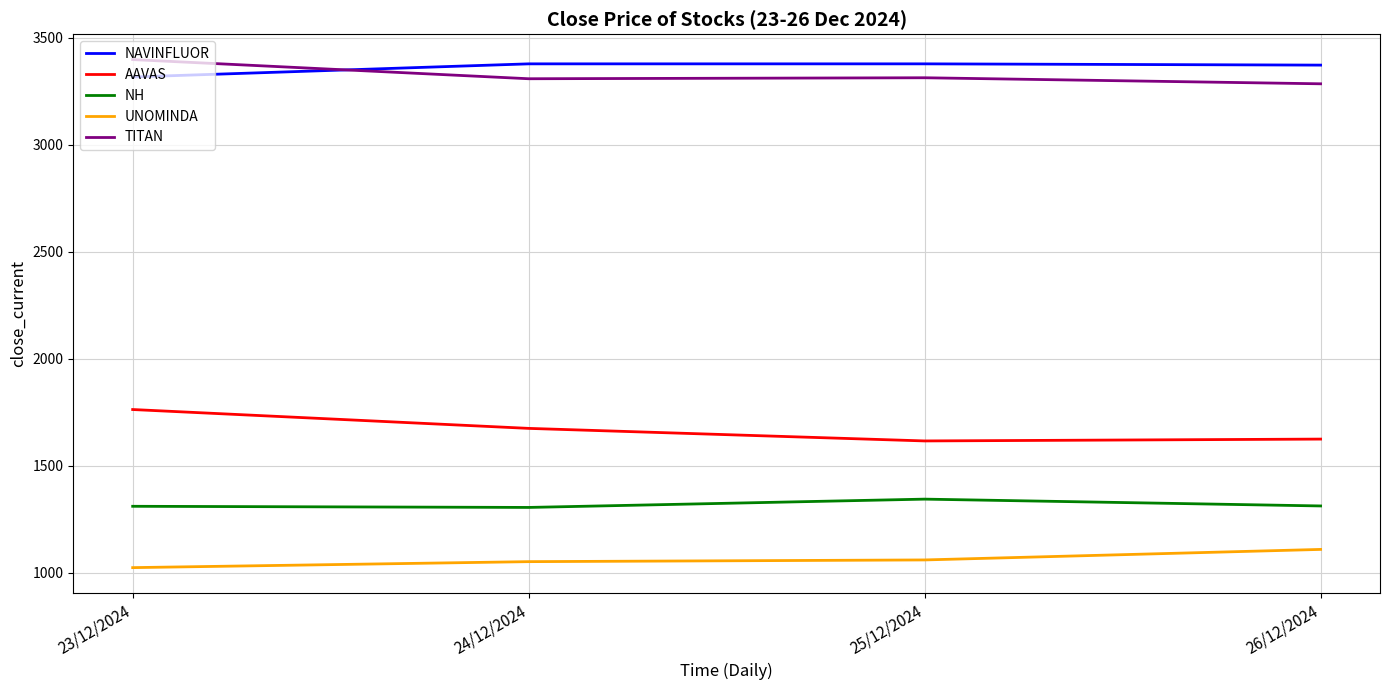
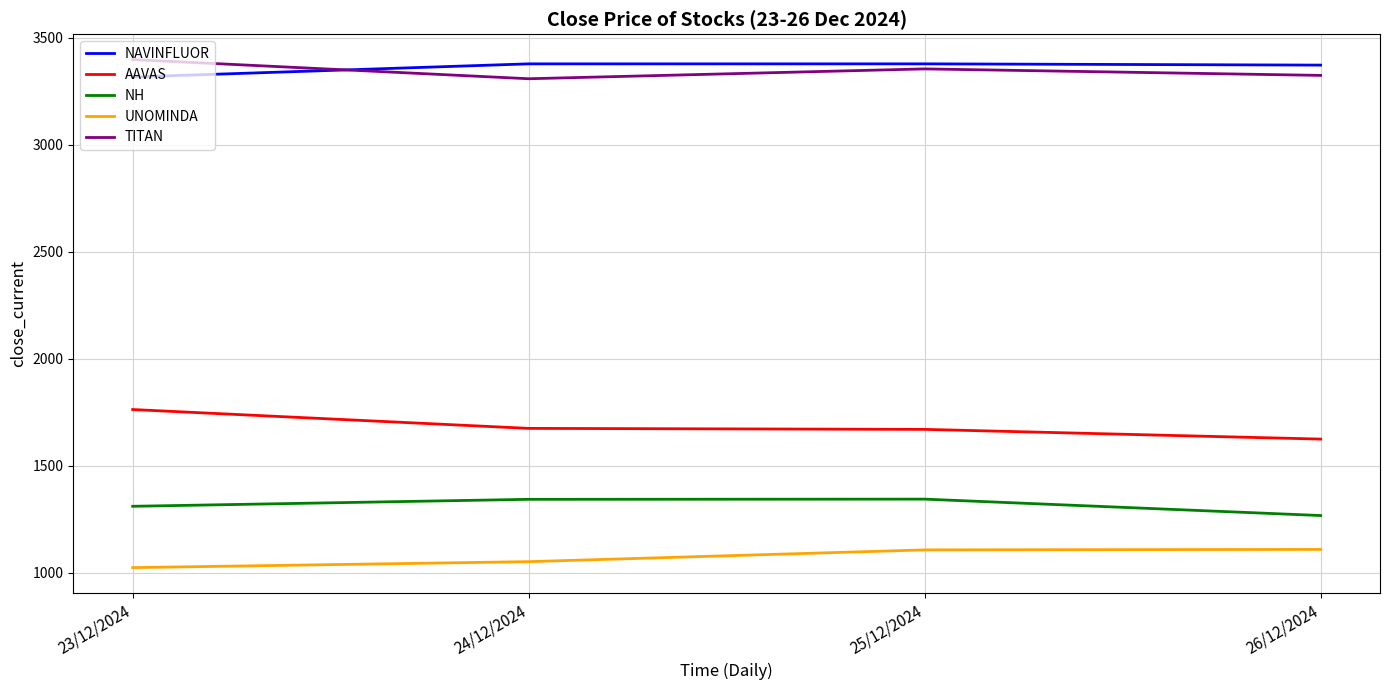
NH, 24/12/2024: 1300 -> 1340
AAVAS, 25/12/2024: 1620 -> 1670
UNOMINDA, 25/12/2024: 1060 -> 1110
TITAN, 25/12/2024: 3310 -> 3350
NH, 26/12/2024: 1310 -> 1270
TITAN, 26/12/2024: 3280 -> 3320
